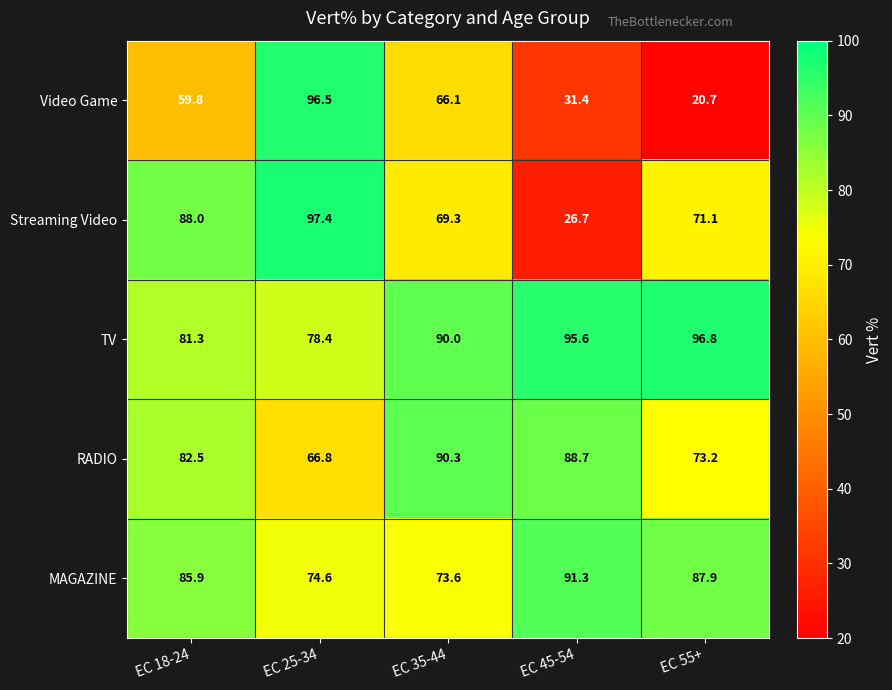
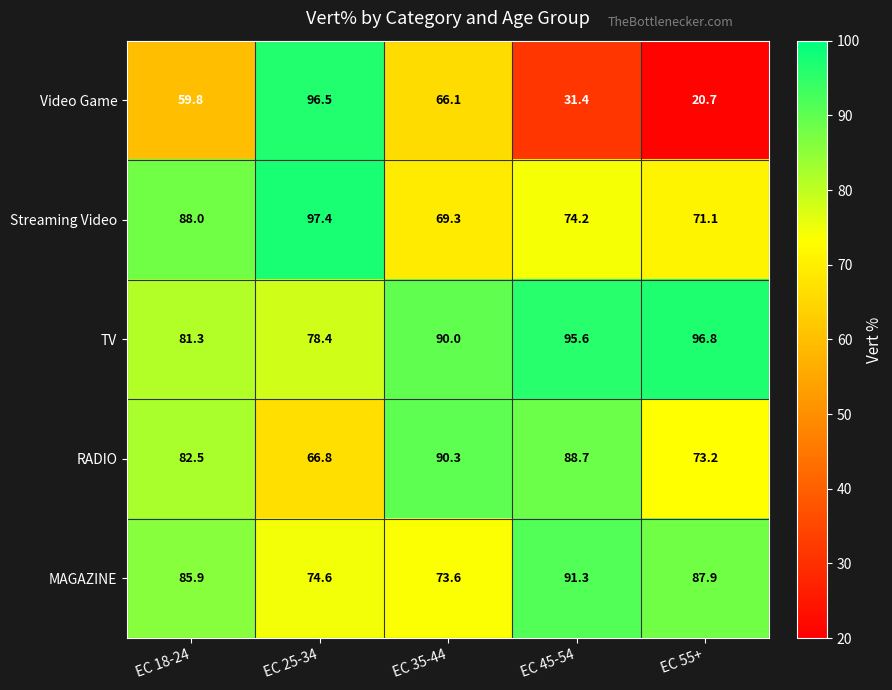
Streaming Video, EC 45-54: 26.7 -> 74.2
